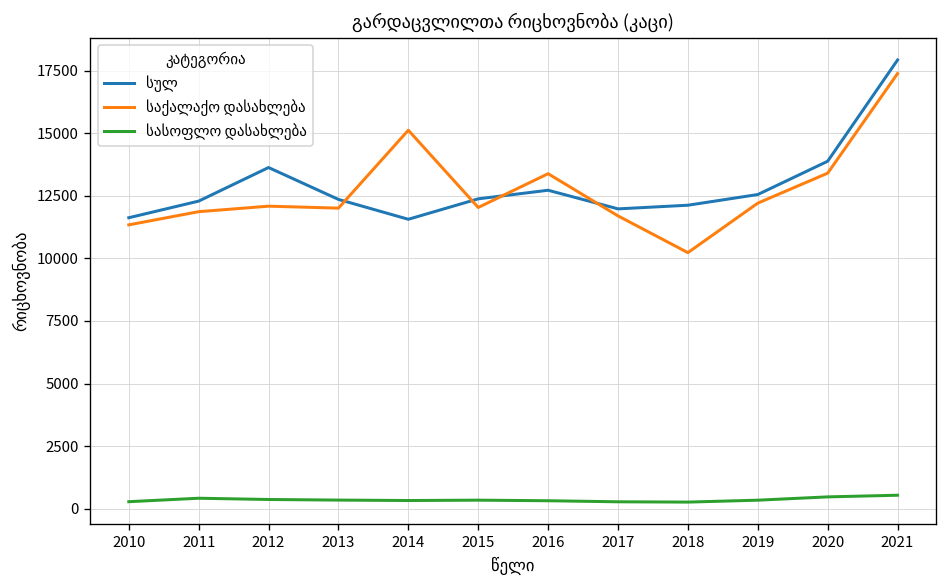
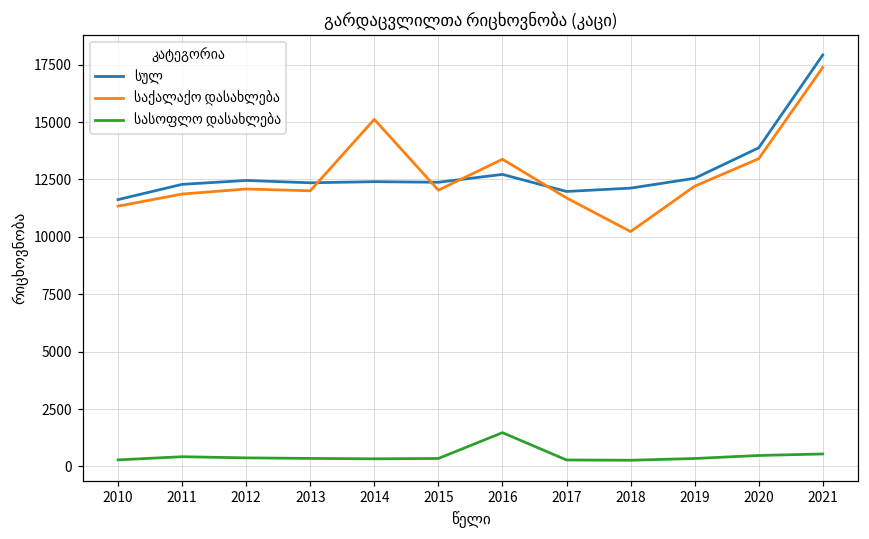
სულ, 2012: 13600 -> 12500
სულ, 2014: 11600 -> 12400
სასოფლო დასახლება, 2016: 300 -> 1500
